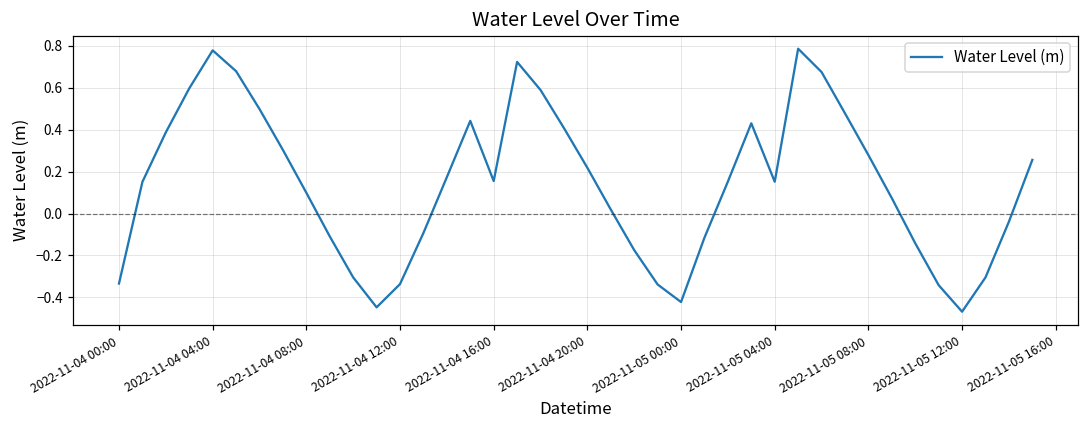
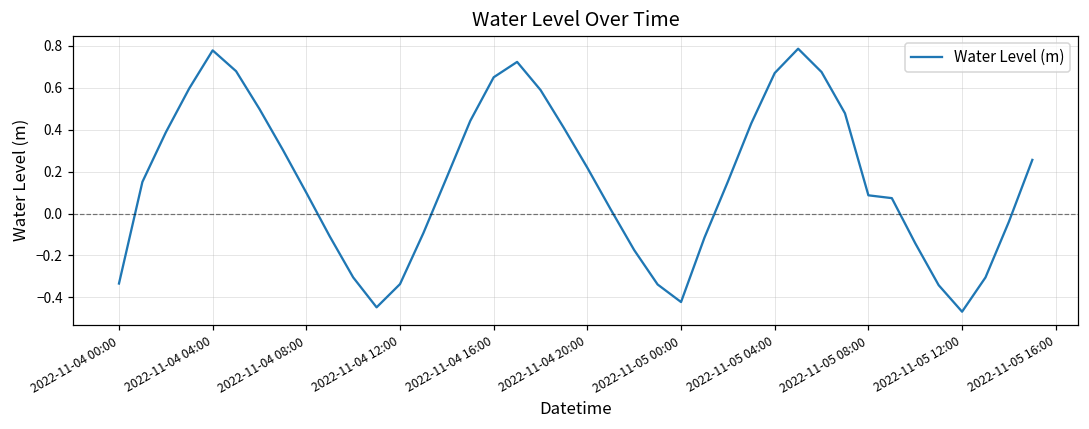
2022-11-04 16:00: 0.15 -> 0.65
2022-11-05 04:00: 0.15 -> 0.67
2022-11-05 08:00: 0.28 -> 0.09
